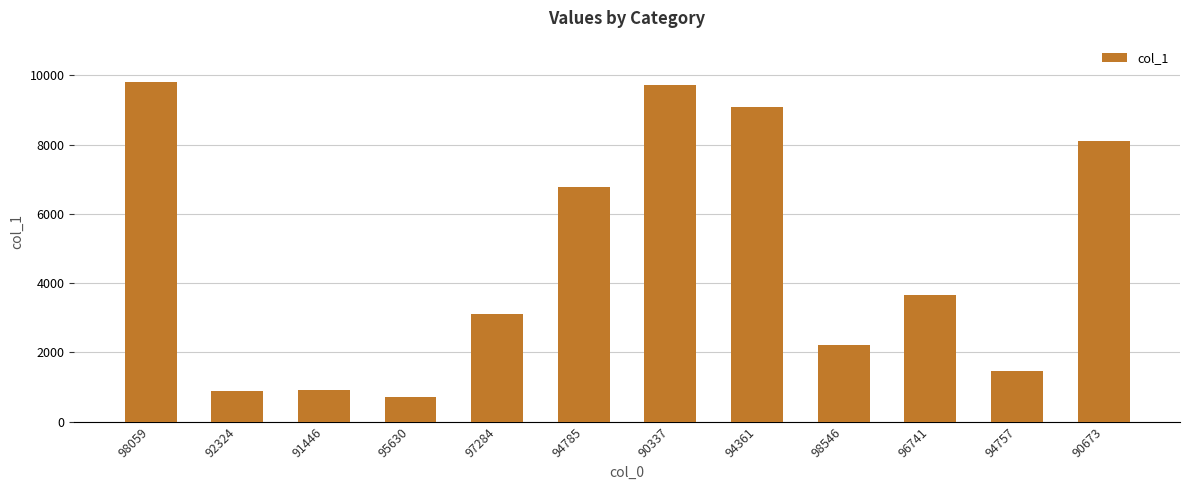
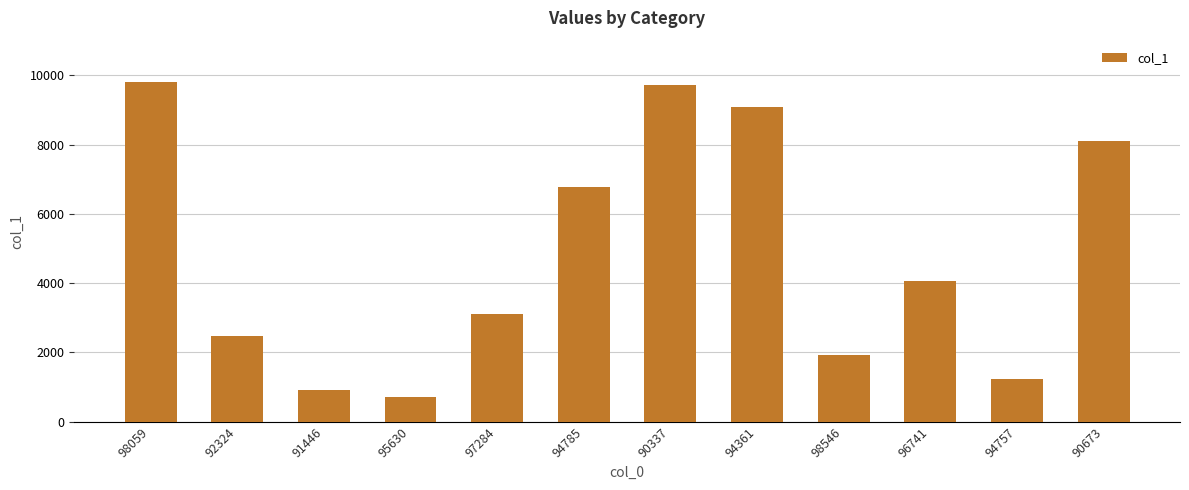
92324: 900 -> 2500
98546: 2200 -> 1900
96741: 3700 -> 4100
94757: 1500 -> 1200
